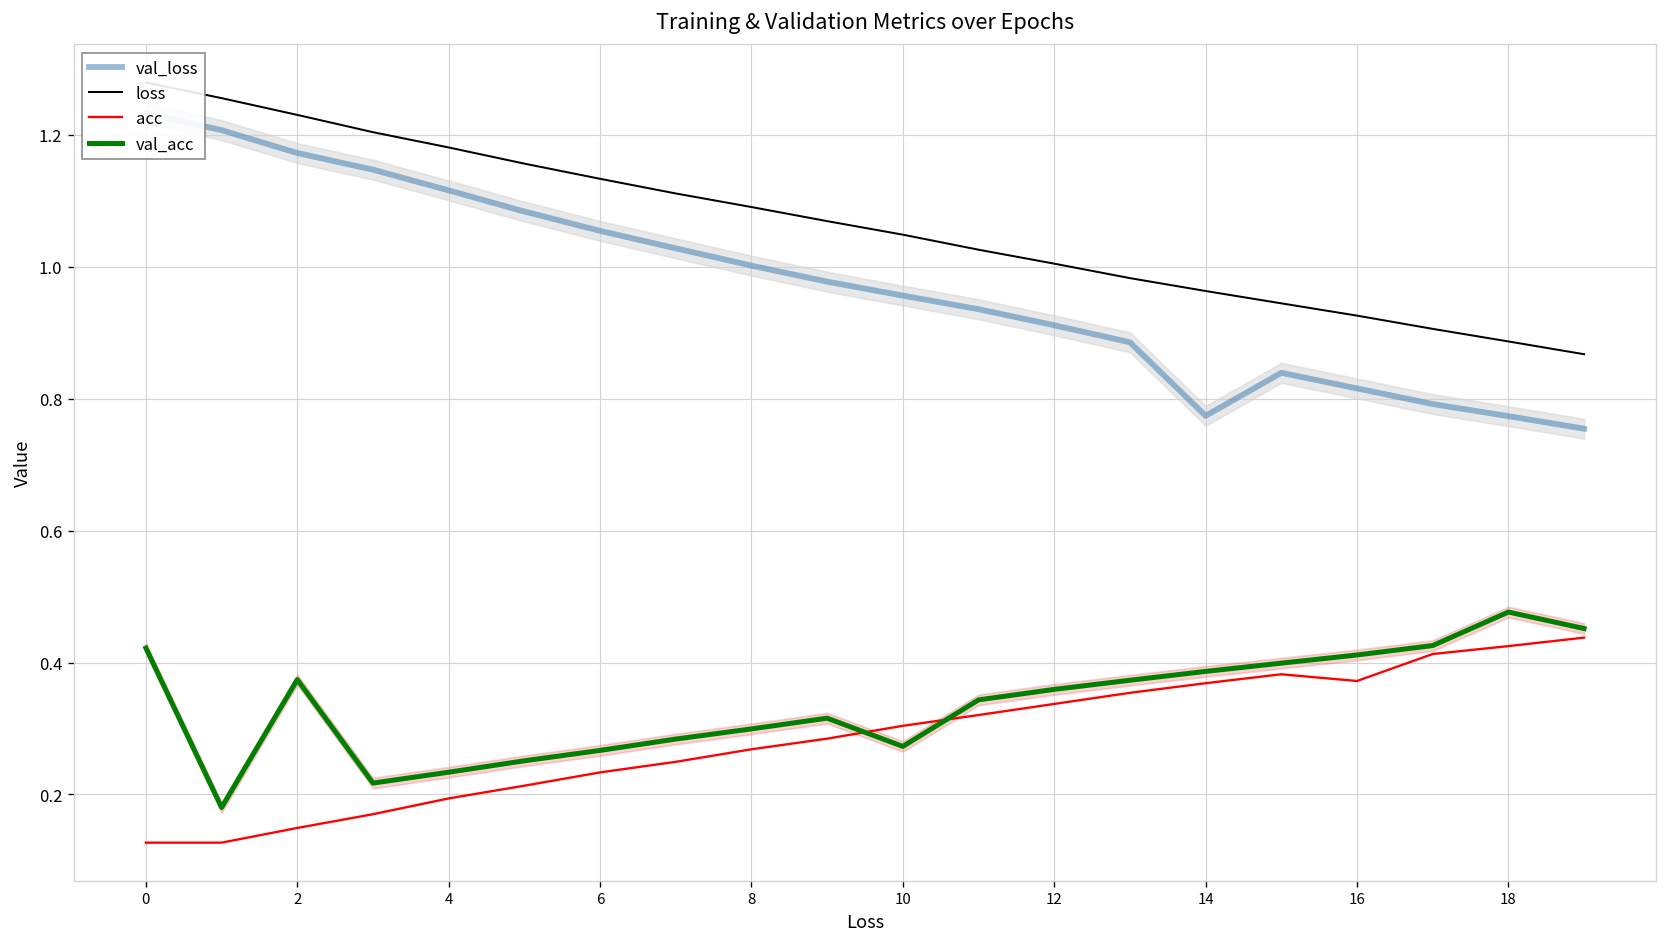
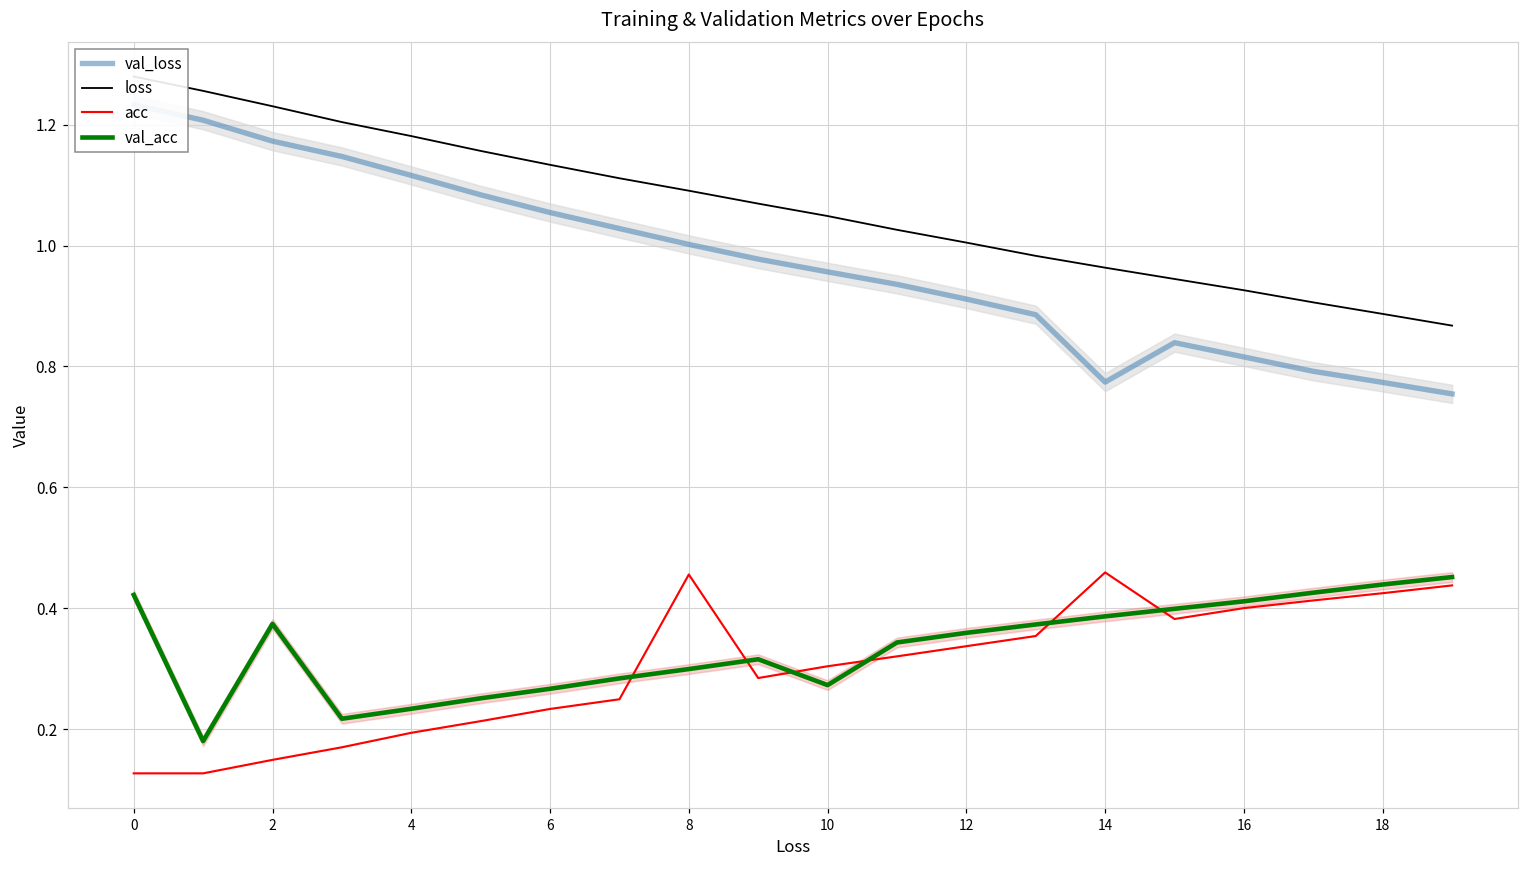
acc, 8: 0.27 -> 0.46
acc, 14: 0.37 -> 0.46
acc, 16: 0.37 -> 0.40
val_acc, 18: 0.48 -> 0.44
